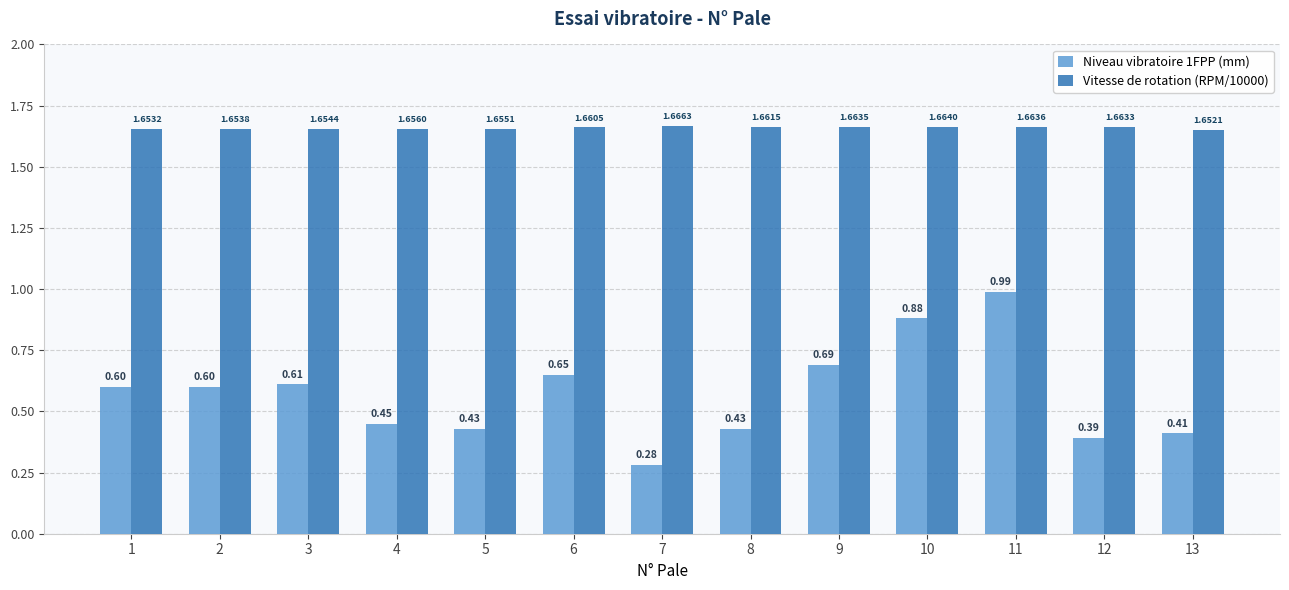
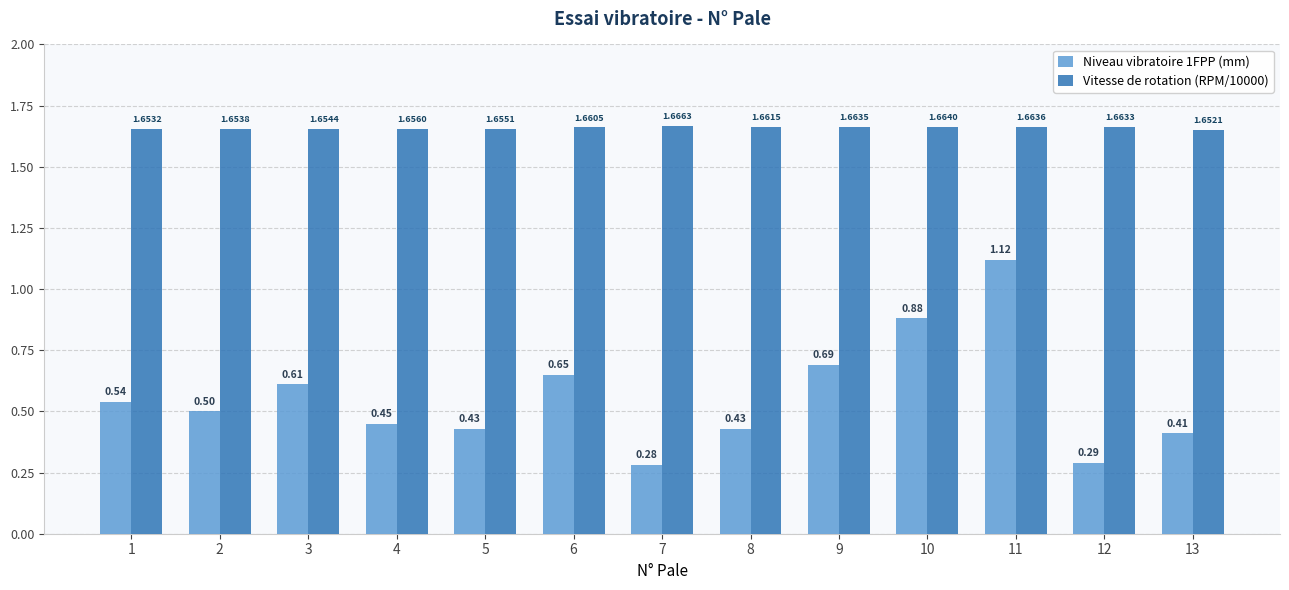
Niveau vibratoire 1FPP (mm), 1: 0.60 -> 0.54
Niveau vibratoire 1FPP (mm), 2: 0.60 -> 0.50
Niveau vibratoire 1FPP (mm), 11: 0.99 -> 1.12
Niveau vibratoire 1FPP (mm), 12: 0.39 -> 0.29
